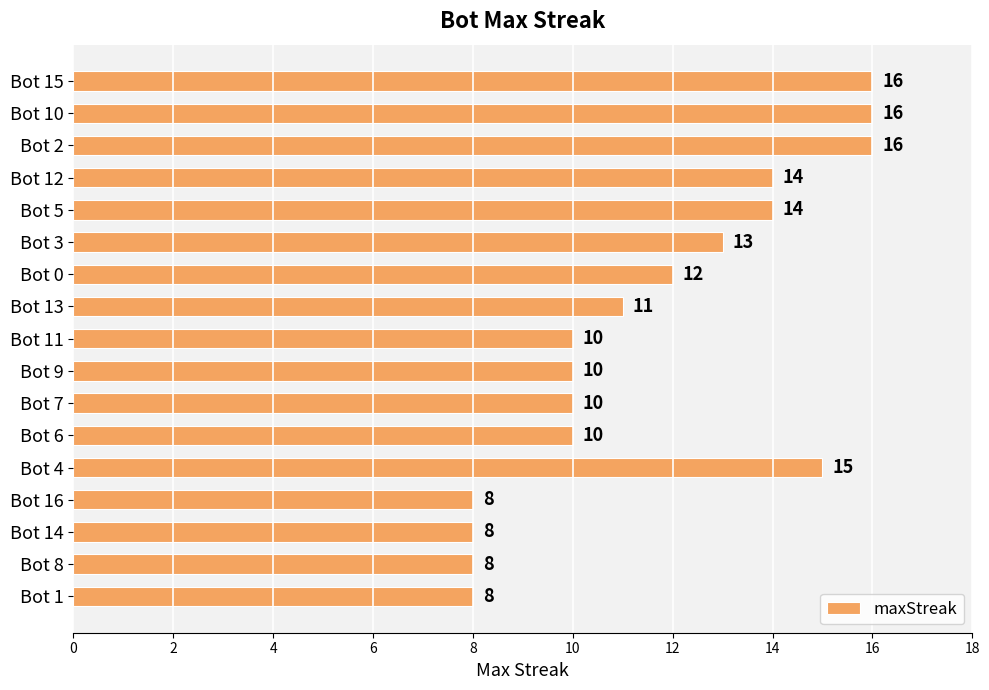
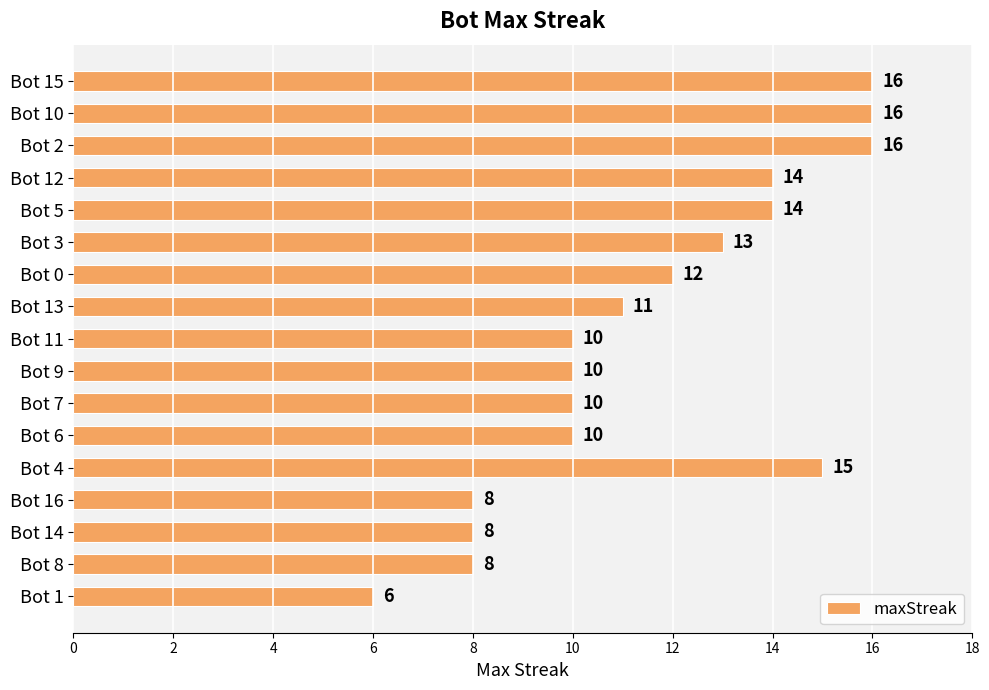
Bot 1: 8 -> 6
